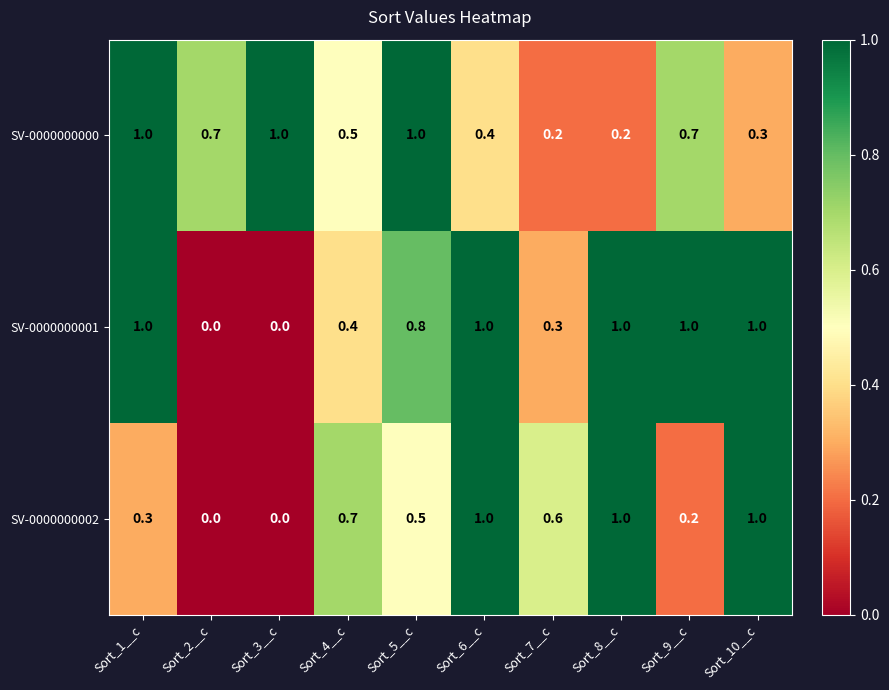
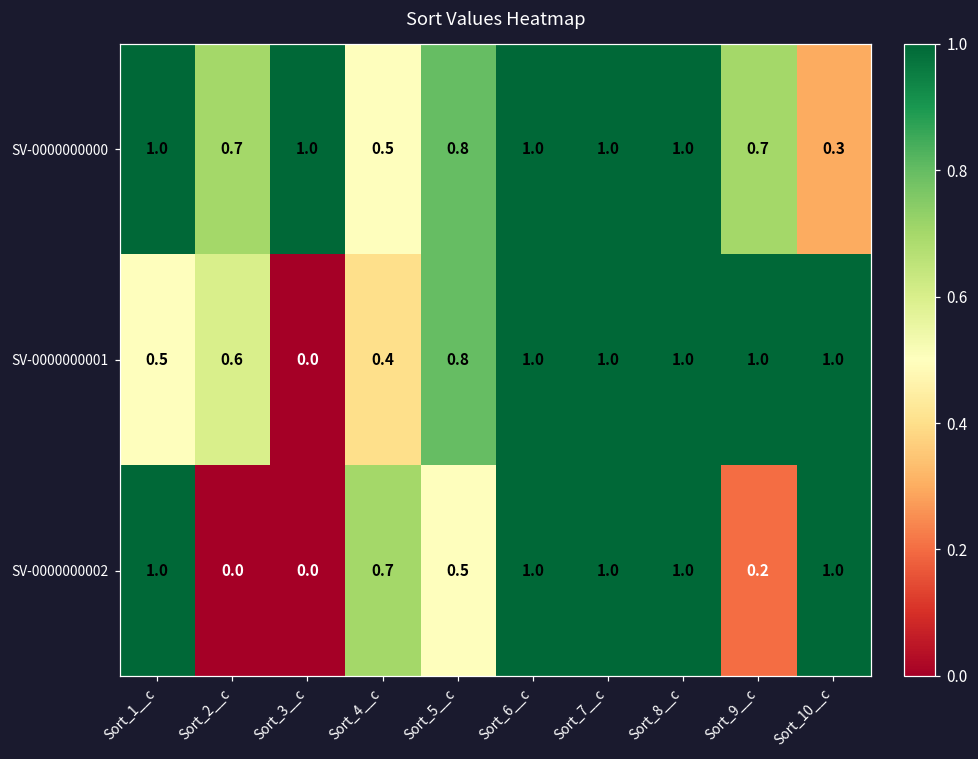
SV-0000000000, Sort_5__c: 1.0 -> 0.8
SV-0000000000, Sort_6__c: 0.4 -> 1.0
SV-0000000000, Sort_7__c: 0.2 -> 1.0
SV-0000000000, Sort_8__c: 0.2 -> 1.0
SV-0000000001, Sort_1__c: 1.0 -> 0.5
SV-0000000001, Sort_2__c: 0.0 -> 0.6
SV-0000000001, Sort_7__c: 0.3 -> 1.0
SV-0000000002, Sort_1__c: 0.3 -> 1.0
SV-0000000002, Sort_7__c: 0.6 -> 1.0
